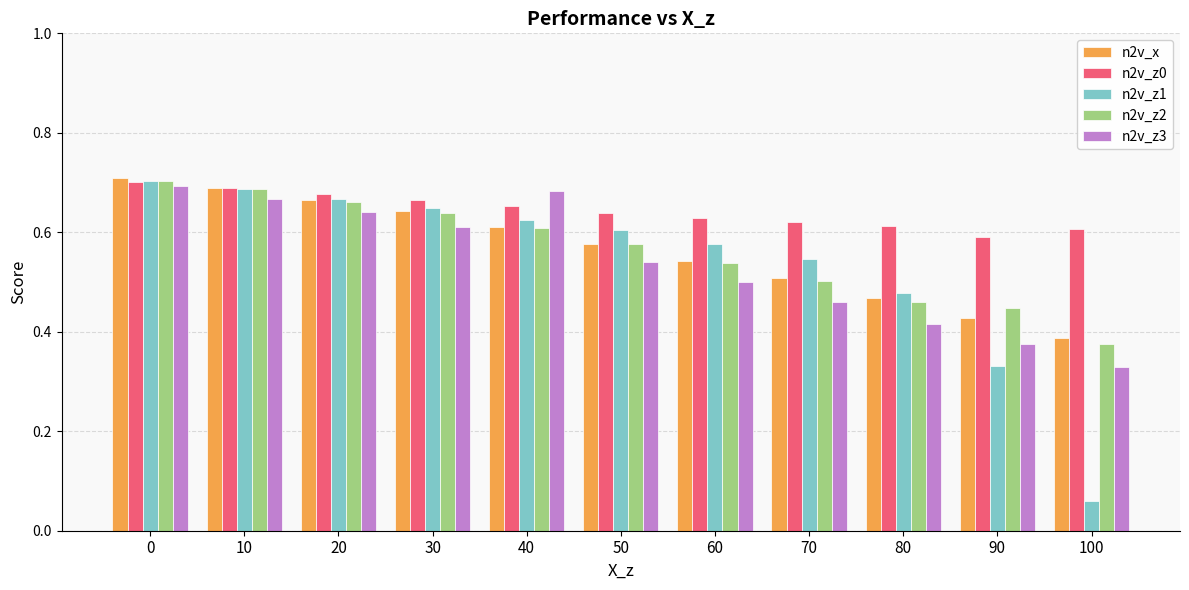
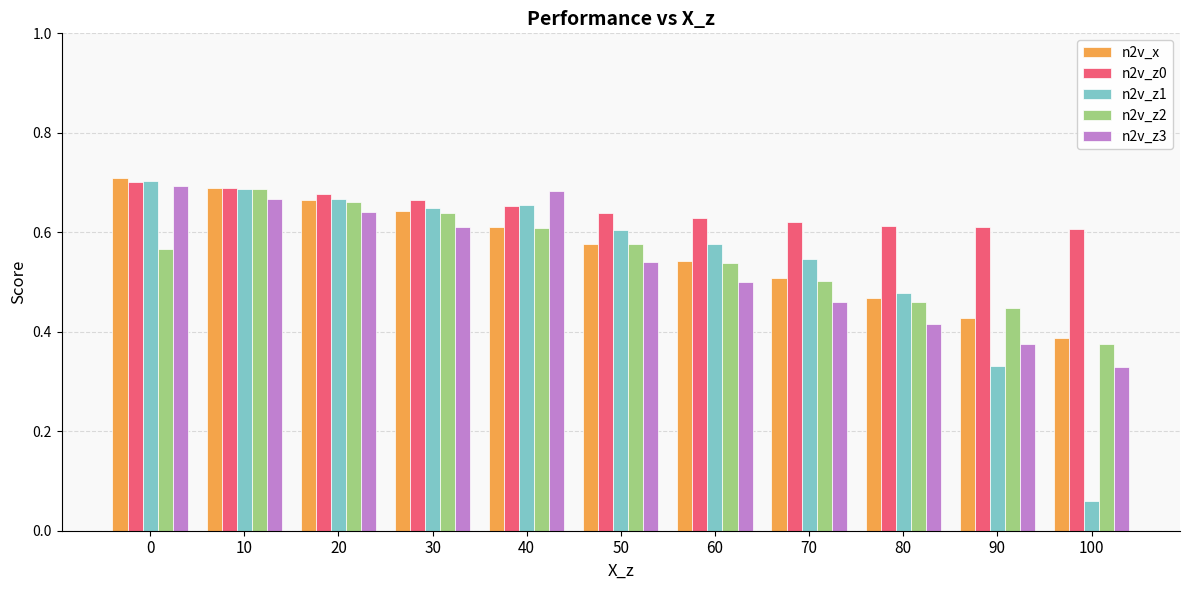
n2v_z2, 0: 0.70 -> 0.57
n2v_z1, 40: 0.63 -> 0.65
n2v_z0, 90: 0.59 -> 0.61
